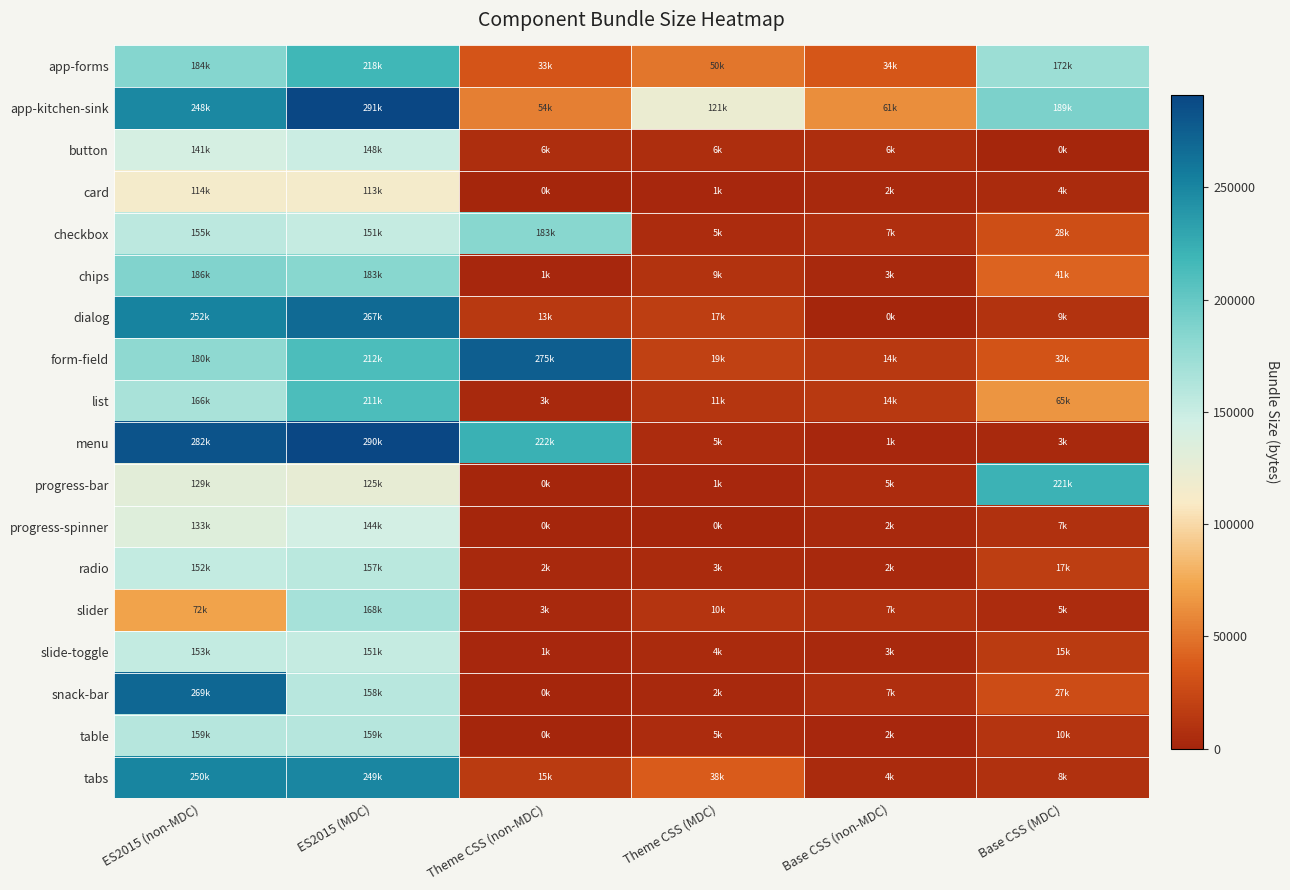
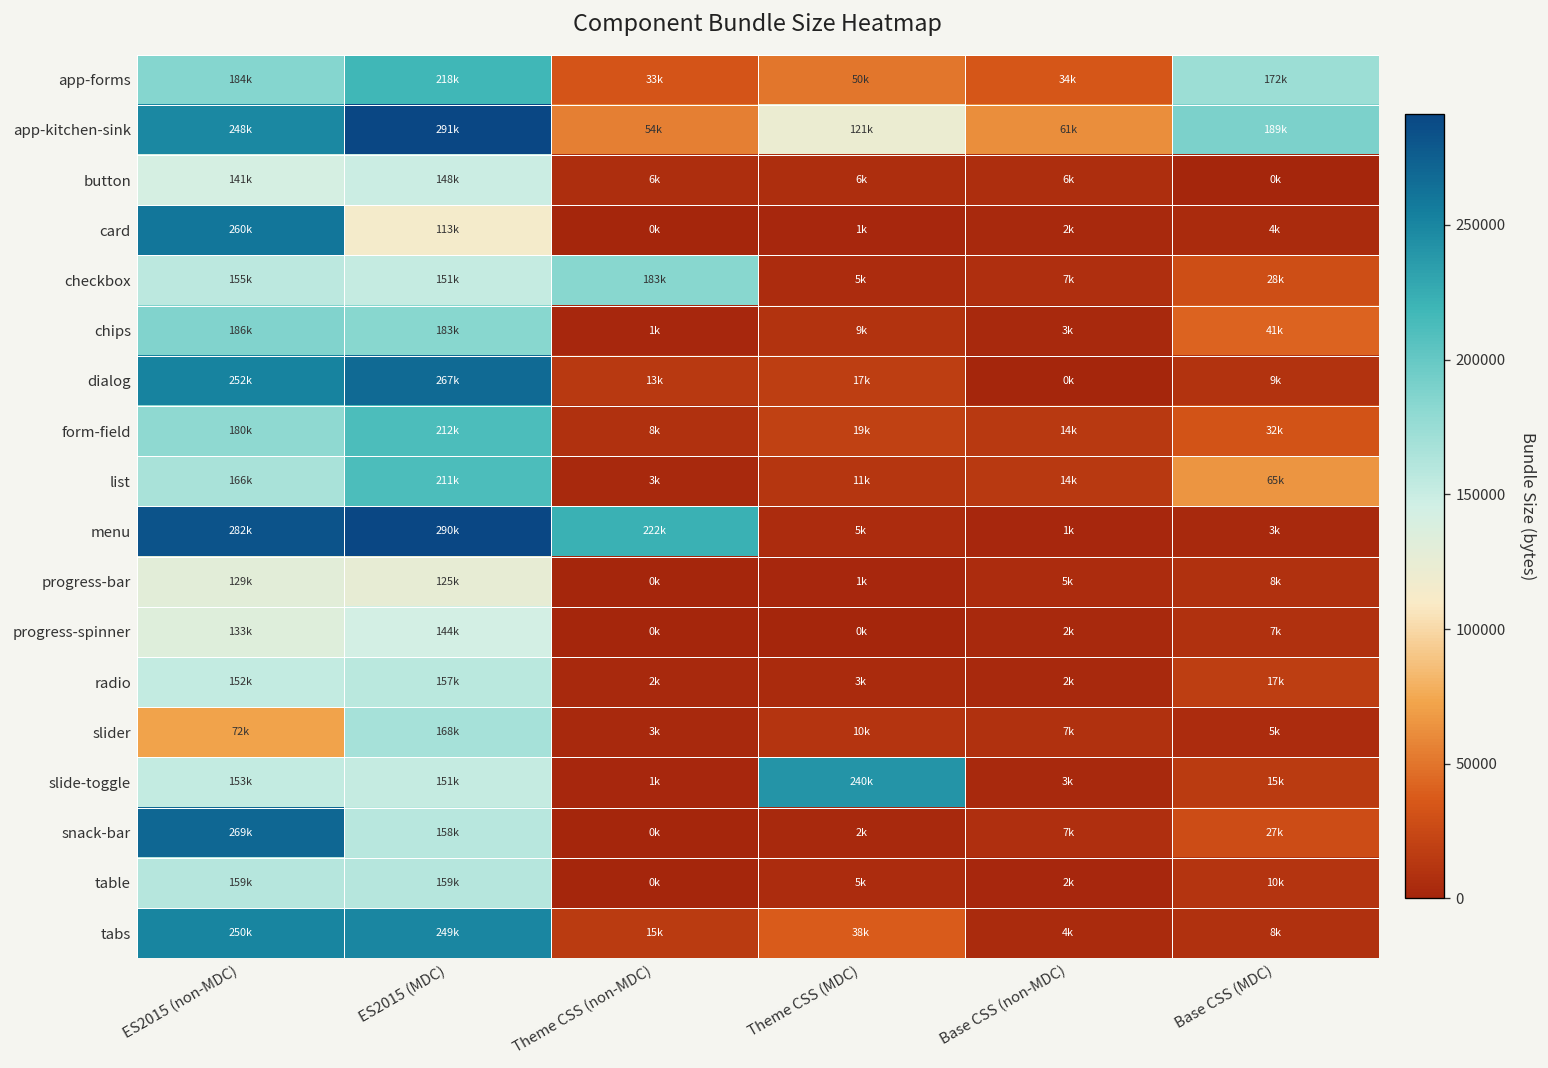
card, ES2015 (non-MDC): 114k -> 260k
form-field, Theme CSS (non-MDC): 275k -> 8k
progress-bar, Base CSS (MDC): 221k -> 8k
slide-toggle, Theme CSS (MDC): 4k -> 240k
